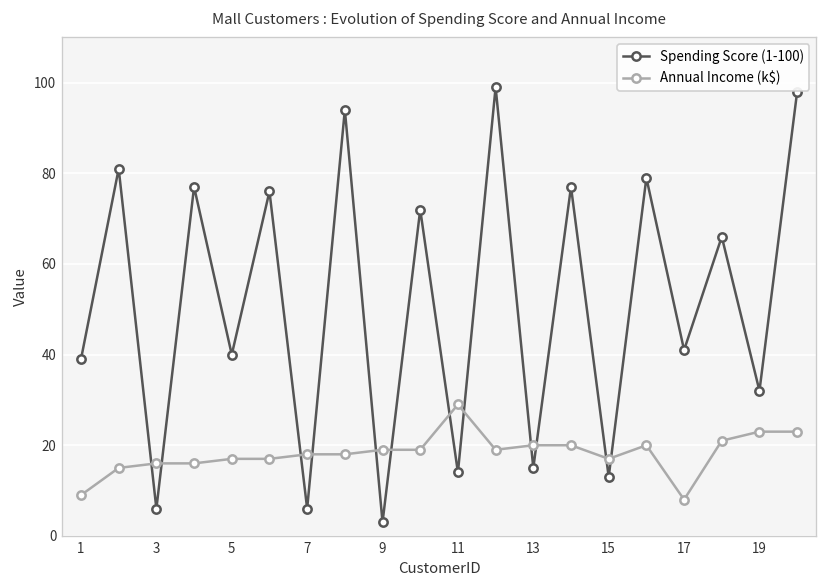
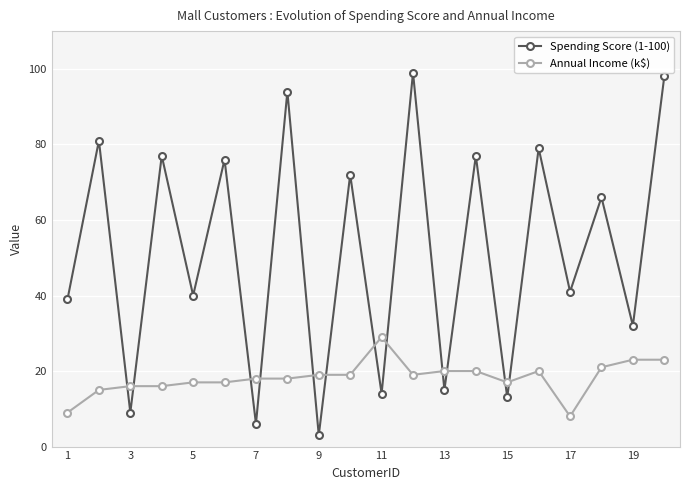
Spending Score (1-100), 3: 6 -> 9
